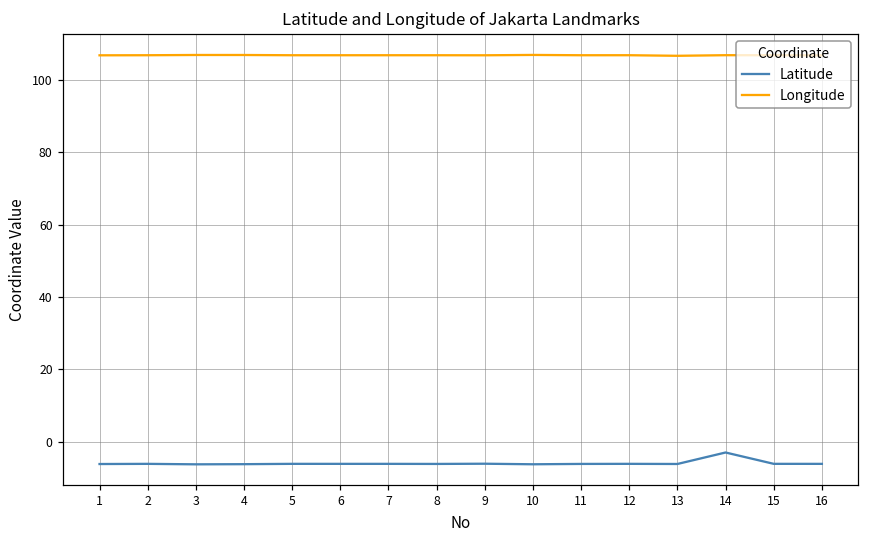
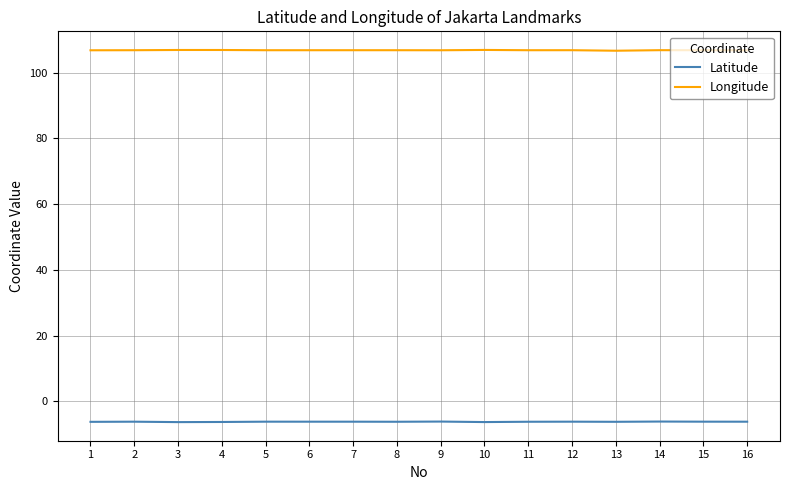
Latitude, 14: -3 -> -6
